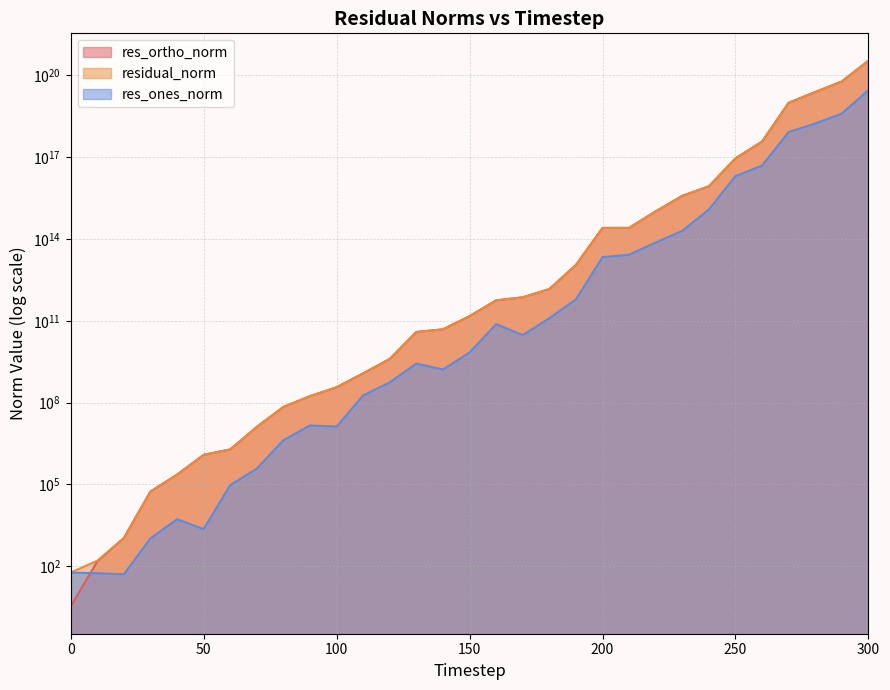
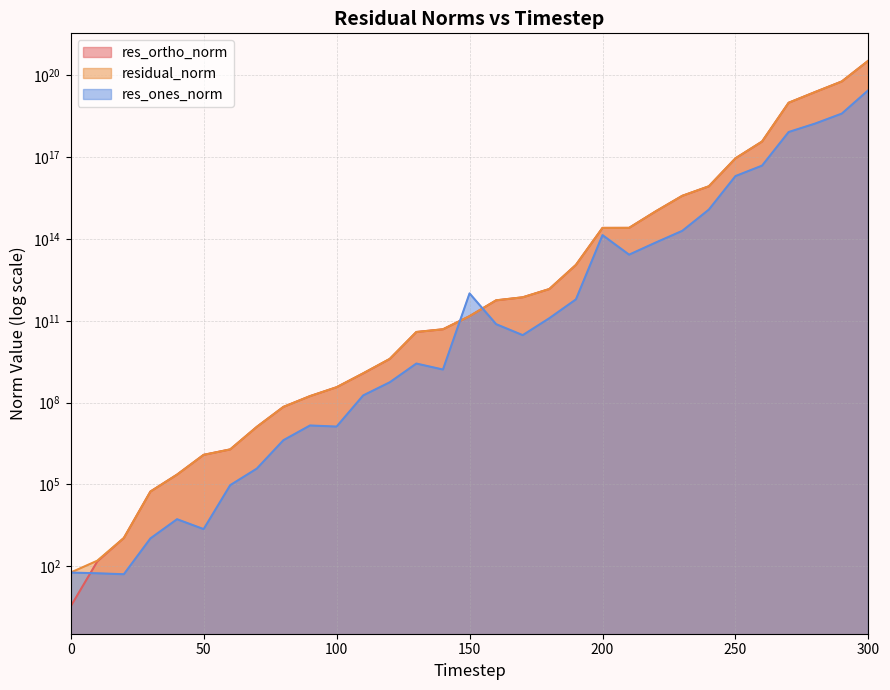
res_ones_norm, 150: 7000000000 -> 1000000000000
res_ones_norm, 200: 20000000000000 -> 100000000000000
